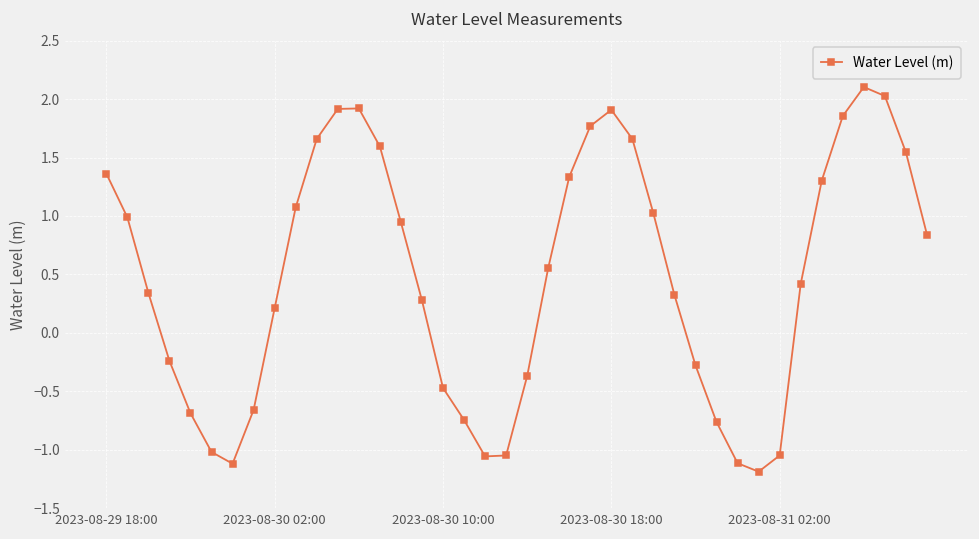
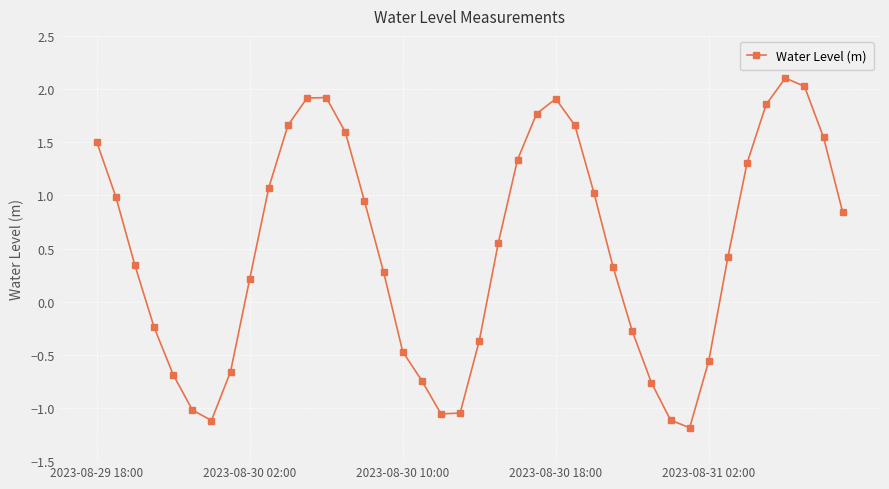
2023-08-29 18:00: 1.36 -> 1.50
2023-08-31 02:00: -1.05 -> -0.56
